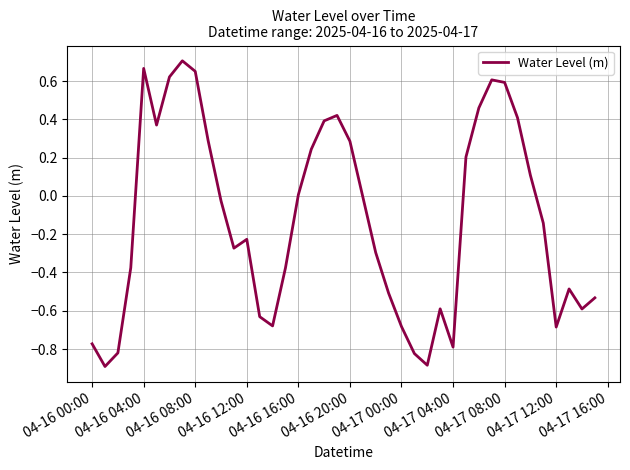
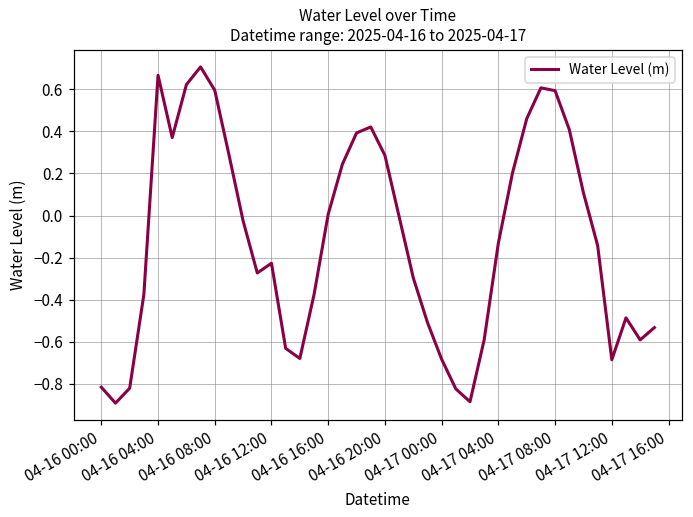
04-16 00:00: -0.77 -> -0.82
04-16 08:00: 0.65 -> 0.59
04-17 04:00: -0.79 -> -0.13
